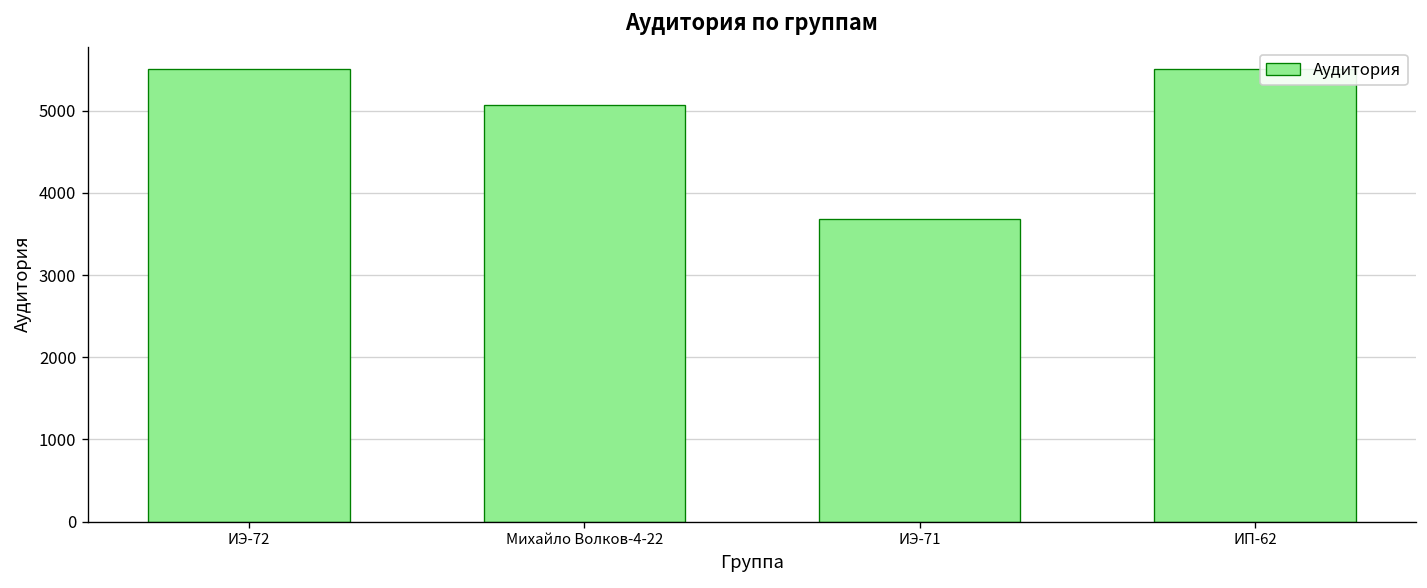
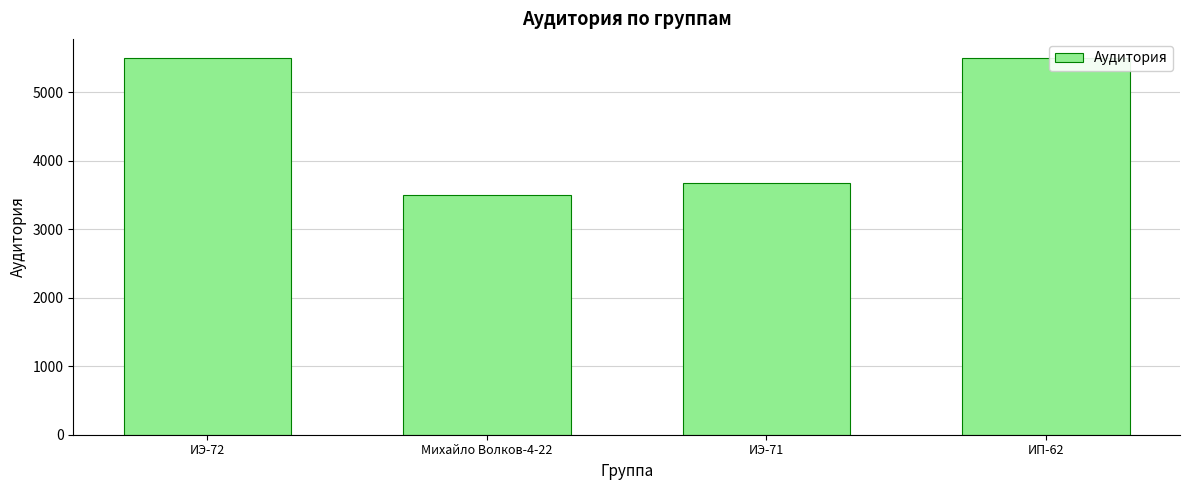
Михайло Волков-4-22: 5100 -> 3500
